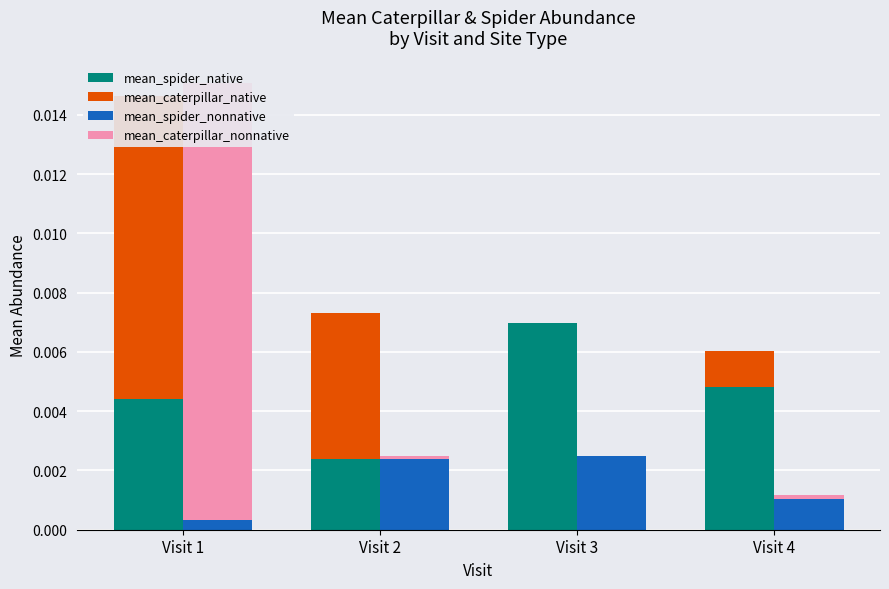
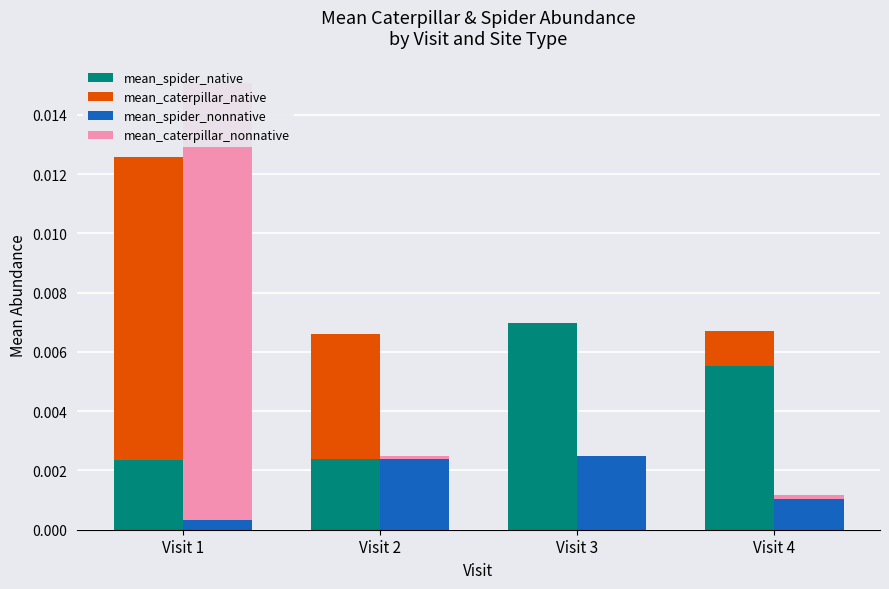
mean_spider_native, Visit 1: 0.0044 -> 0.0023
mean_caterpillar_native, Visit 2: 0.0049 -> 0.0042
mean_spider_native, Visit 4: 0.0048 -> 0.0055
